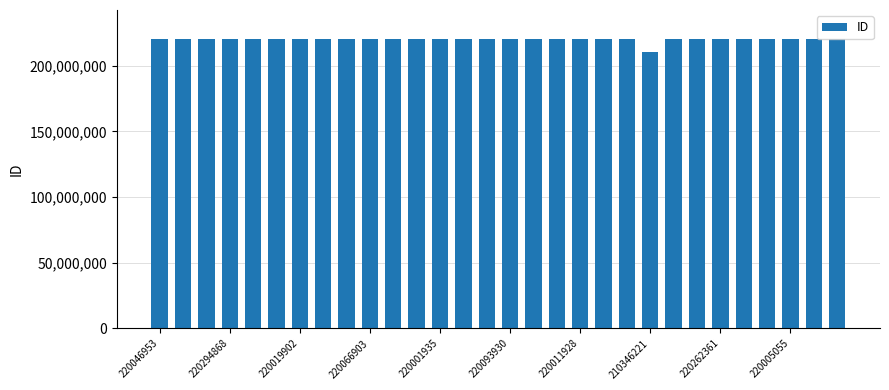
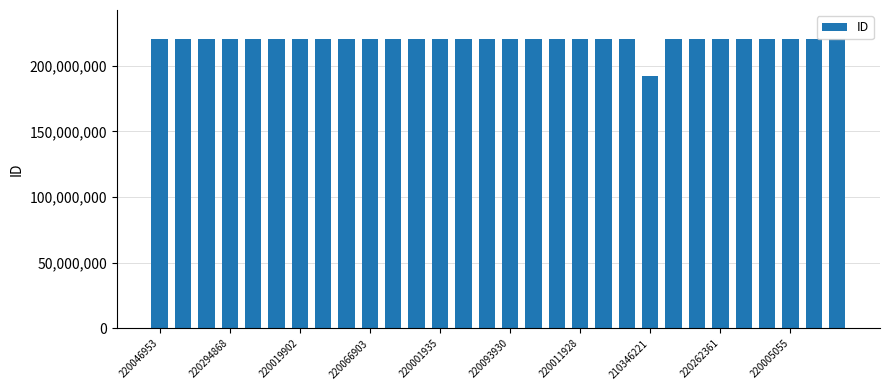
210346221: 210,000,000 -> 192,000,000
